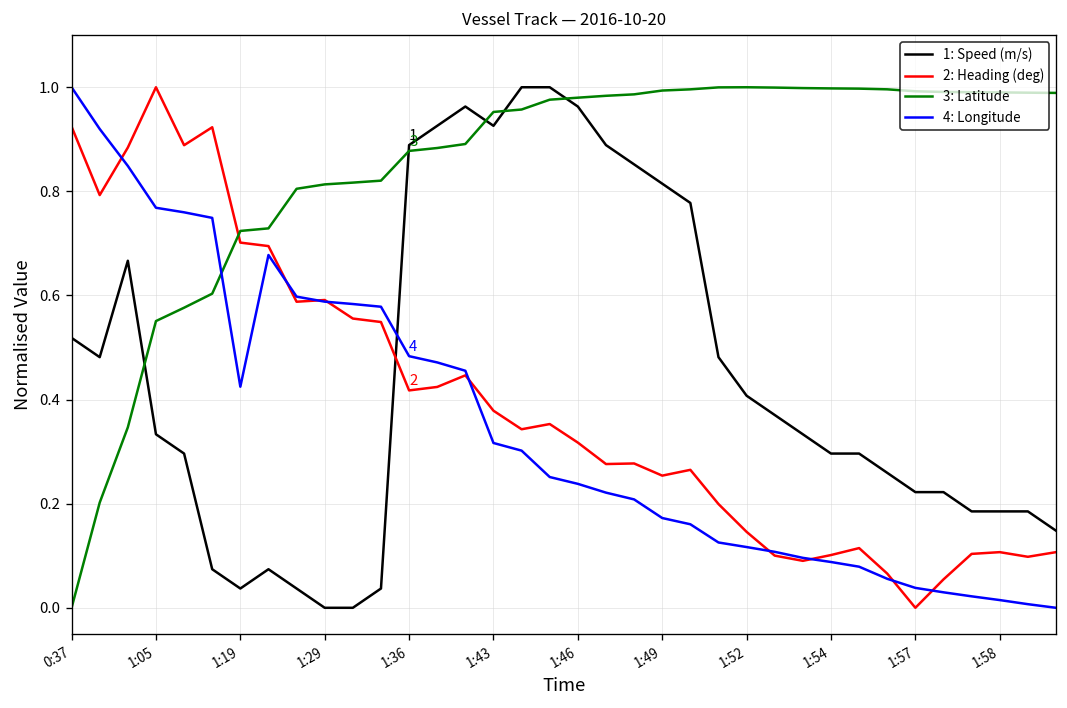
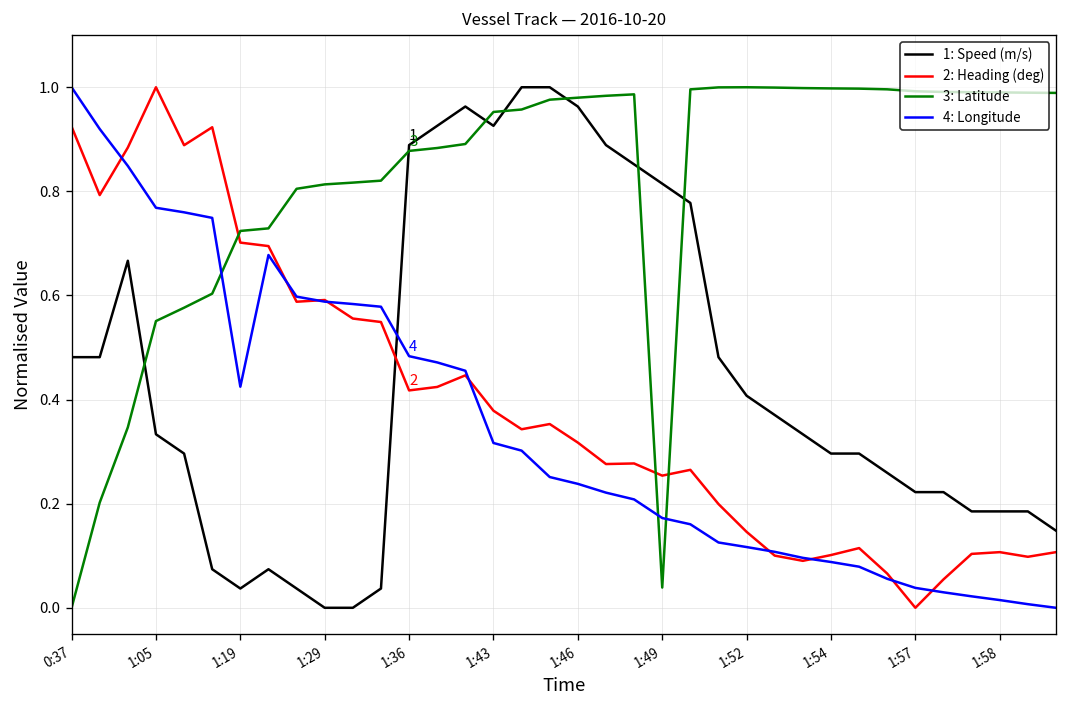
1: Speed (m/s), 0:37: 0.52 -> 0.48
3: Latitude, 1:49: 0.99 -> 0.04
